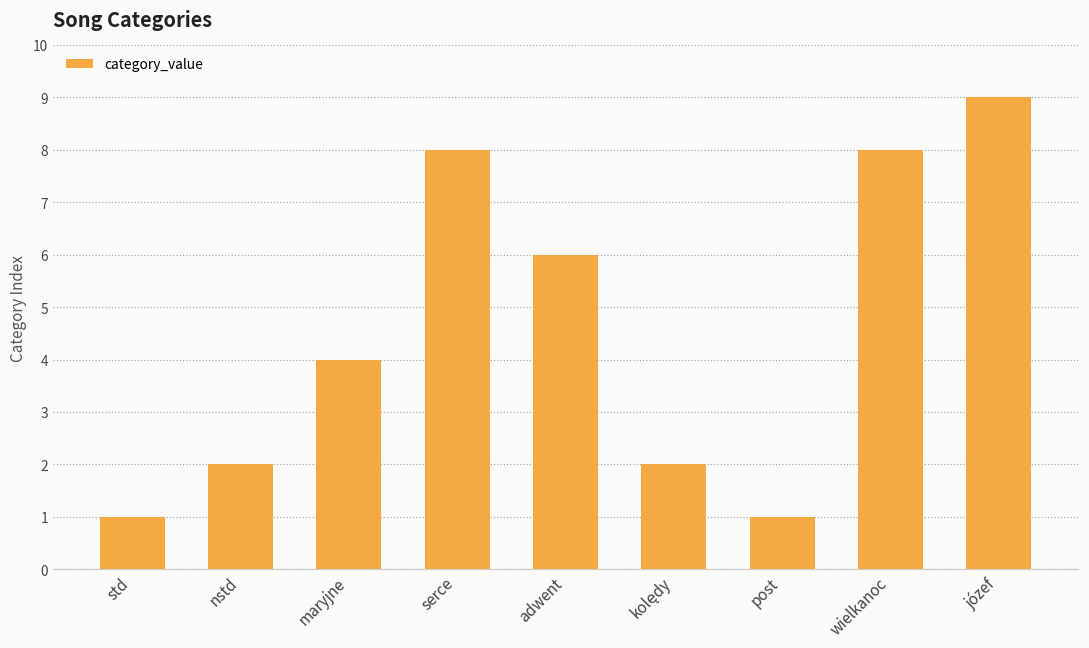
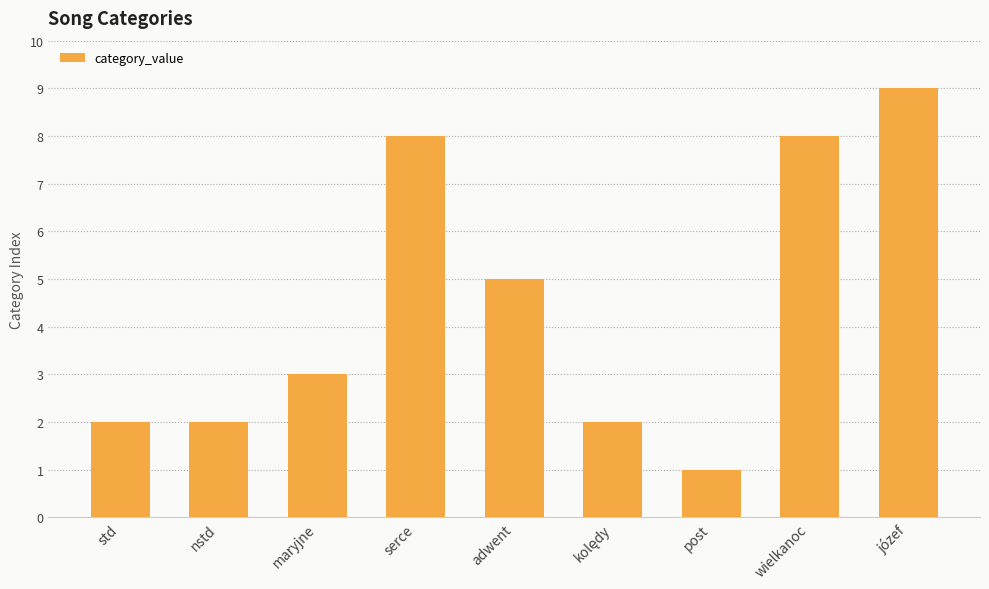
std: 1 -> 2
maryjne: 4 -> 3
adwent: 6 -> 5
